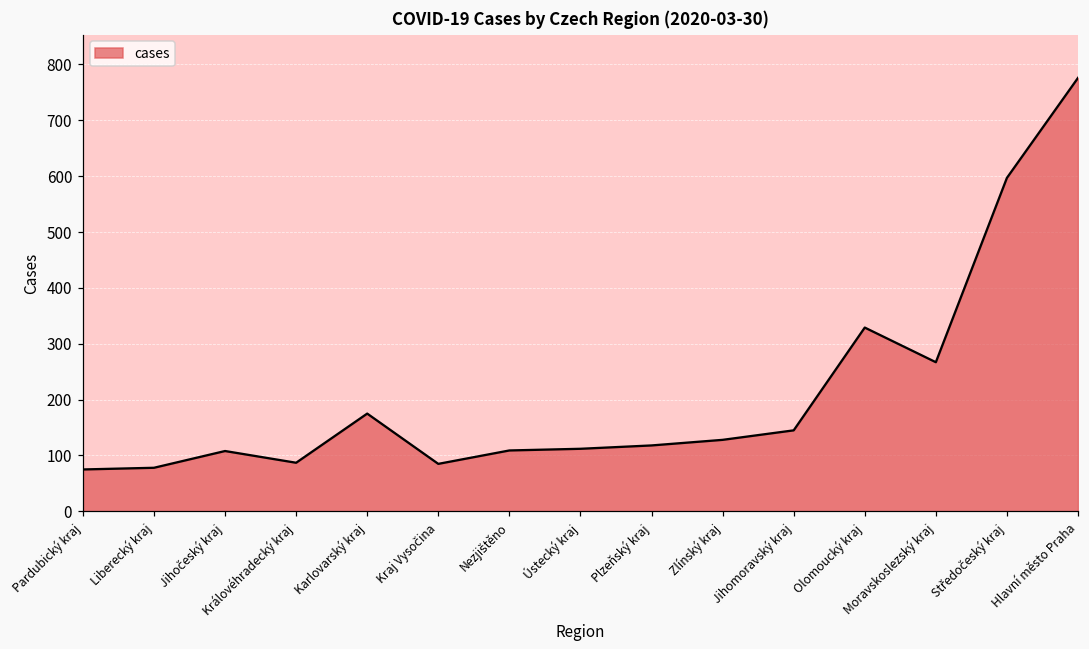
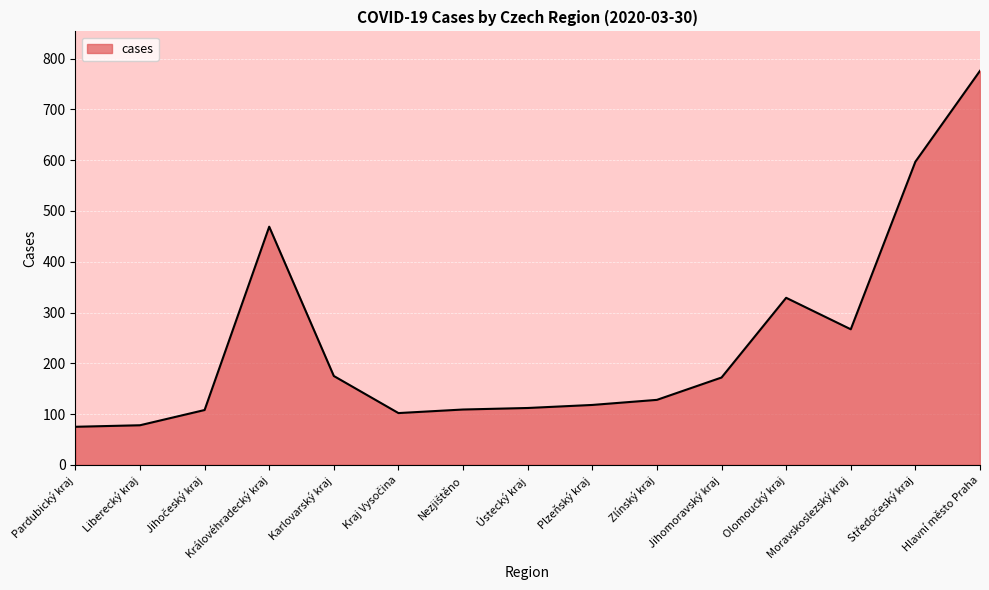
Královéhradecký kraj: 90 -> 470
Kraj Vysočina: 90 -> 100
Jihomoravský kraj: 150 -> 170
